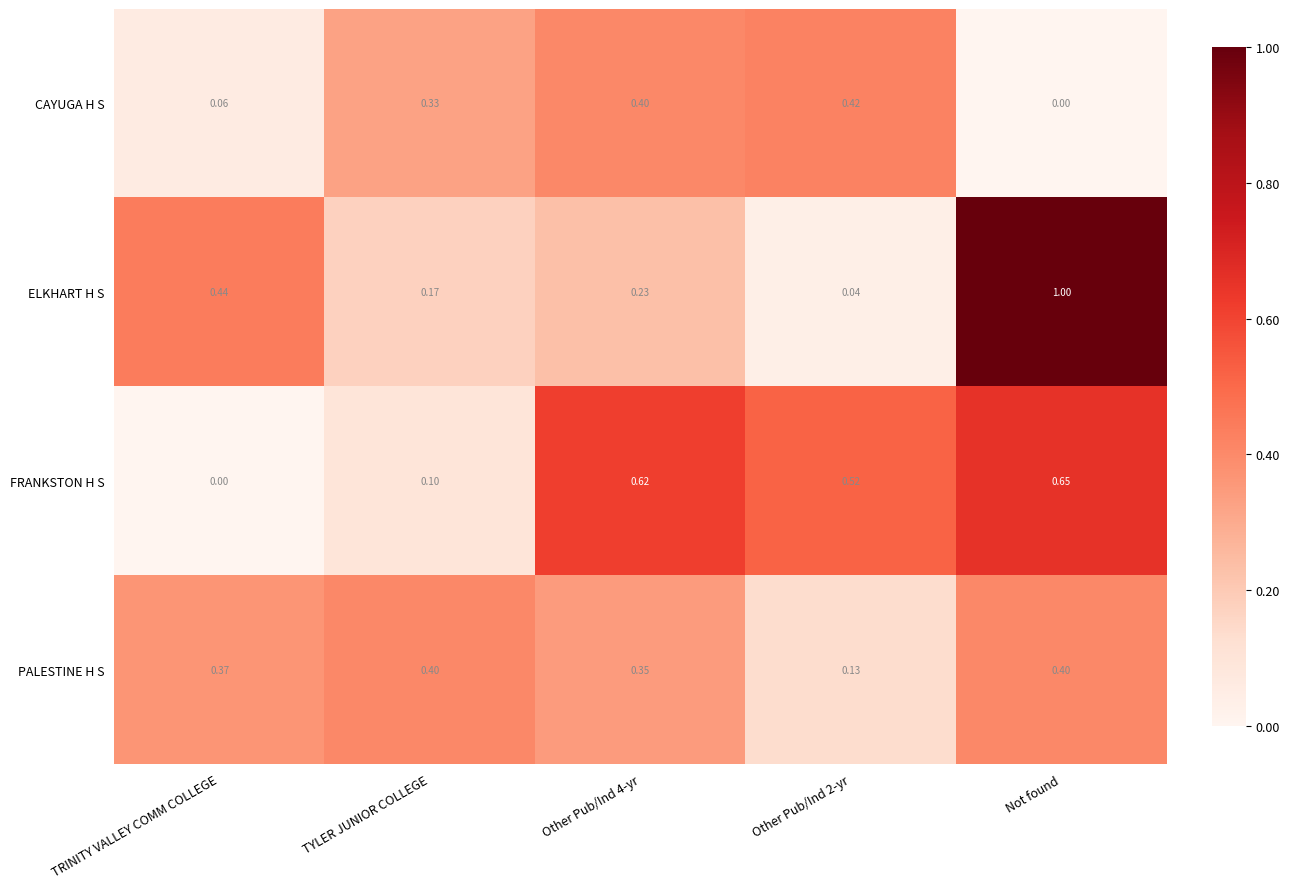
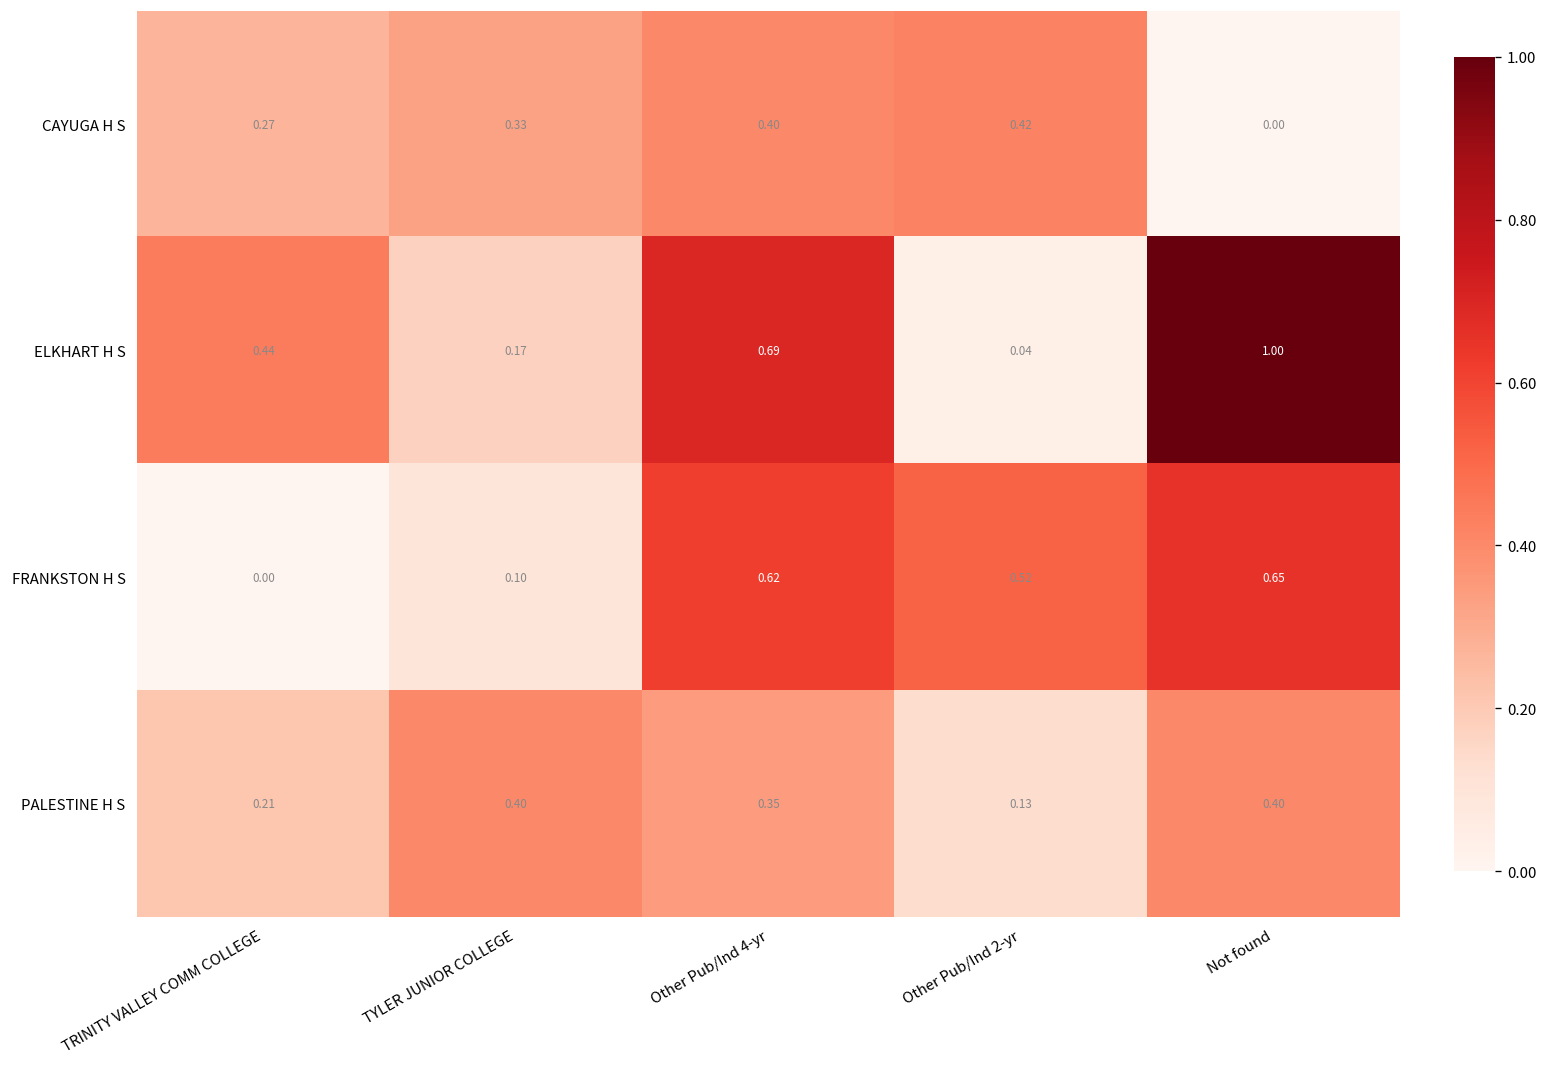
CAYUGA H S, TRINITY VALLEY COMM COLLEGE: 0.06 -> 0.27
ELKHART H S, Other Pub/Ind 4-yr: 0.23 -> 0.69
PALESTINE H S, TRINITY VALLEY COMM COLLEGE: 0.37 -> 0.21
